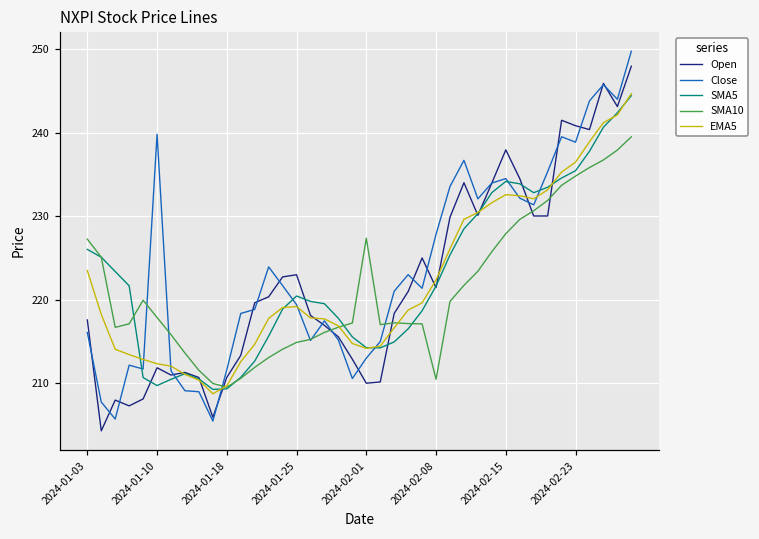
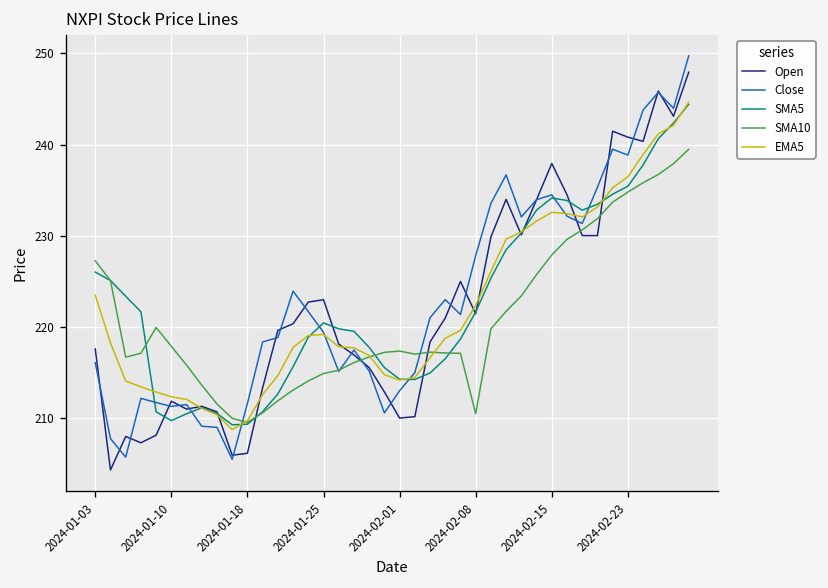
Close, 2024-01-10: 240 -> 211
Open, 2024-01-18: 211 -> 206
SMA10, 2024-02-01: 227 -> 217
